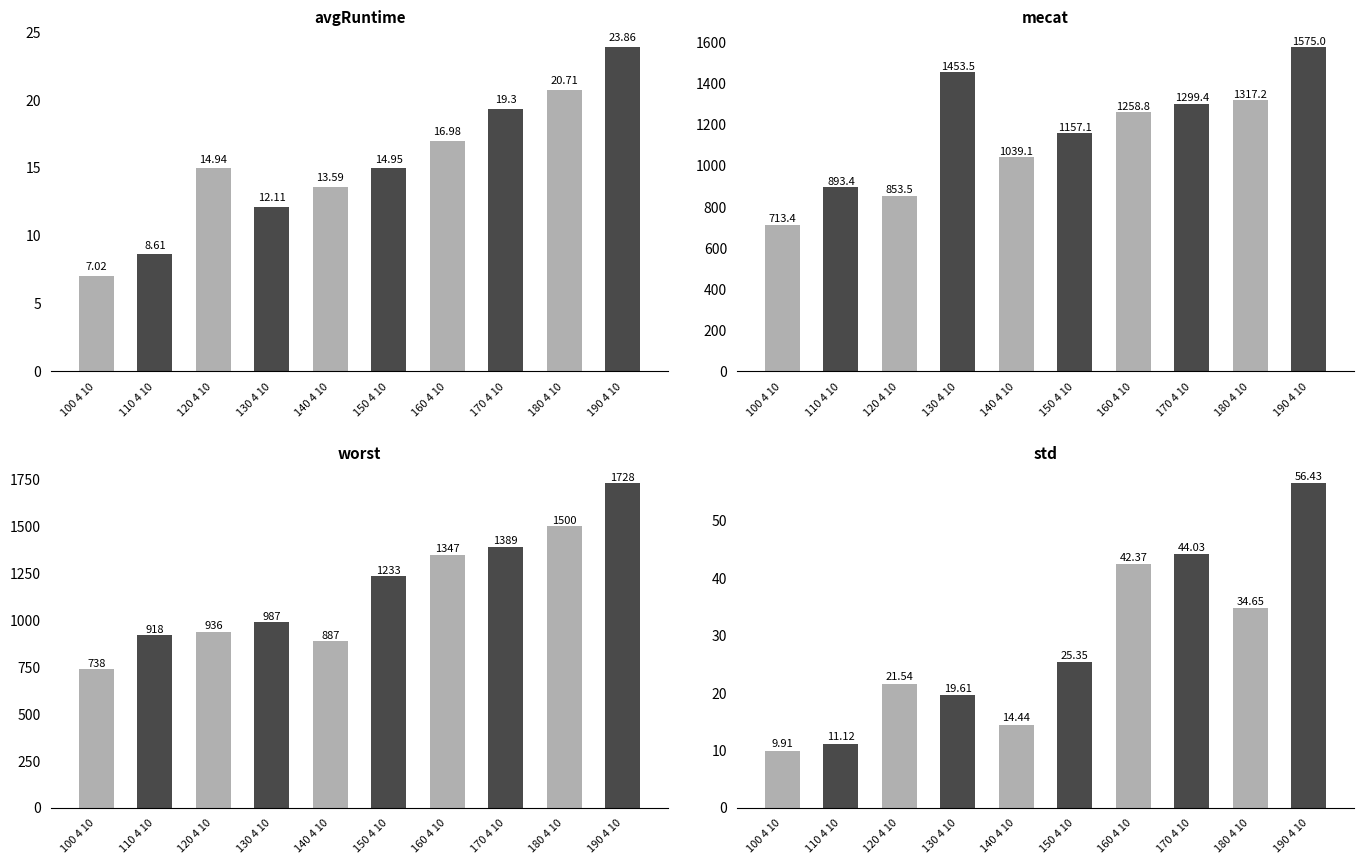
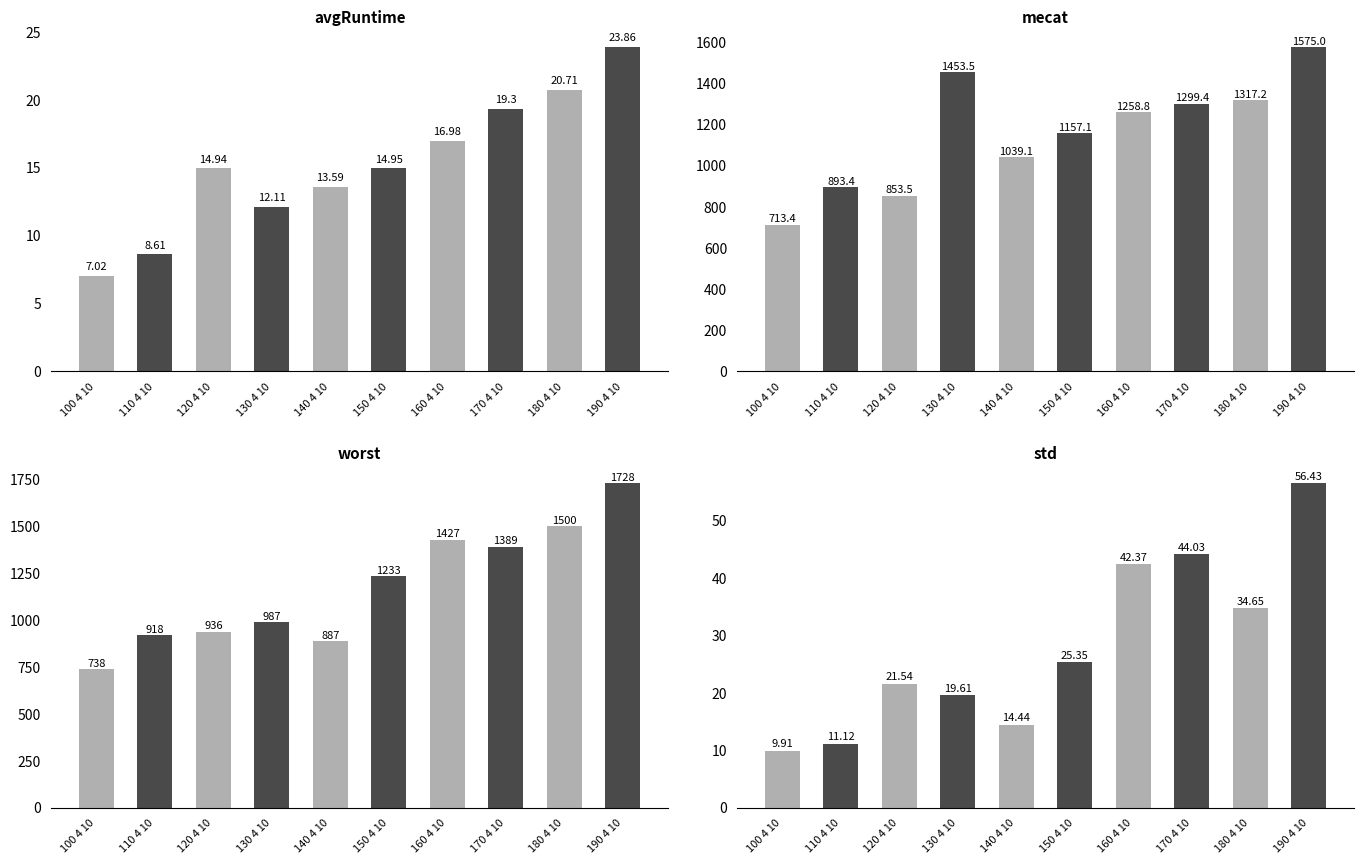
worst, 160 4 10: 1347 -> 1427
